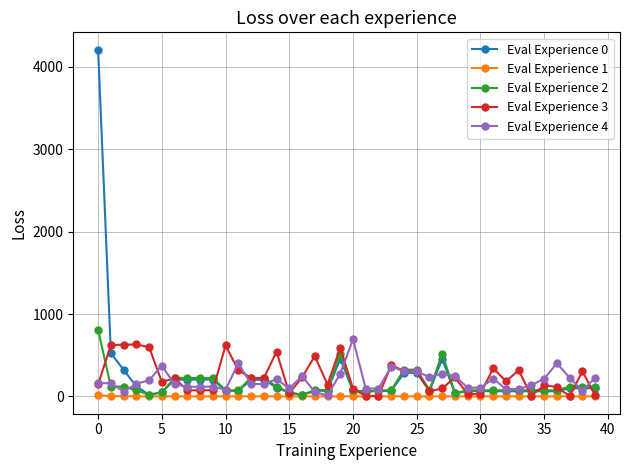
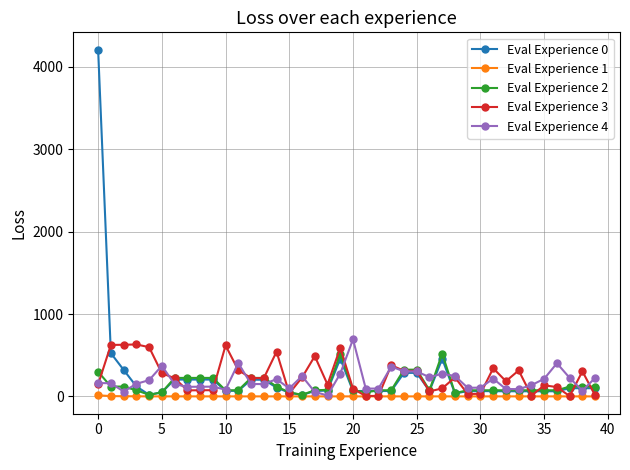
Eval Experience 2, 0: 800 -> 300
Eval Experience 3, 5: 200 -> 300
